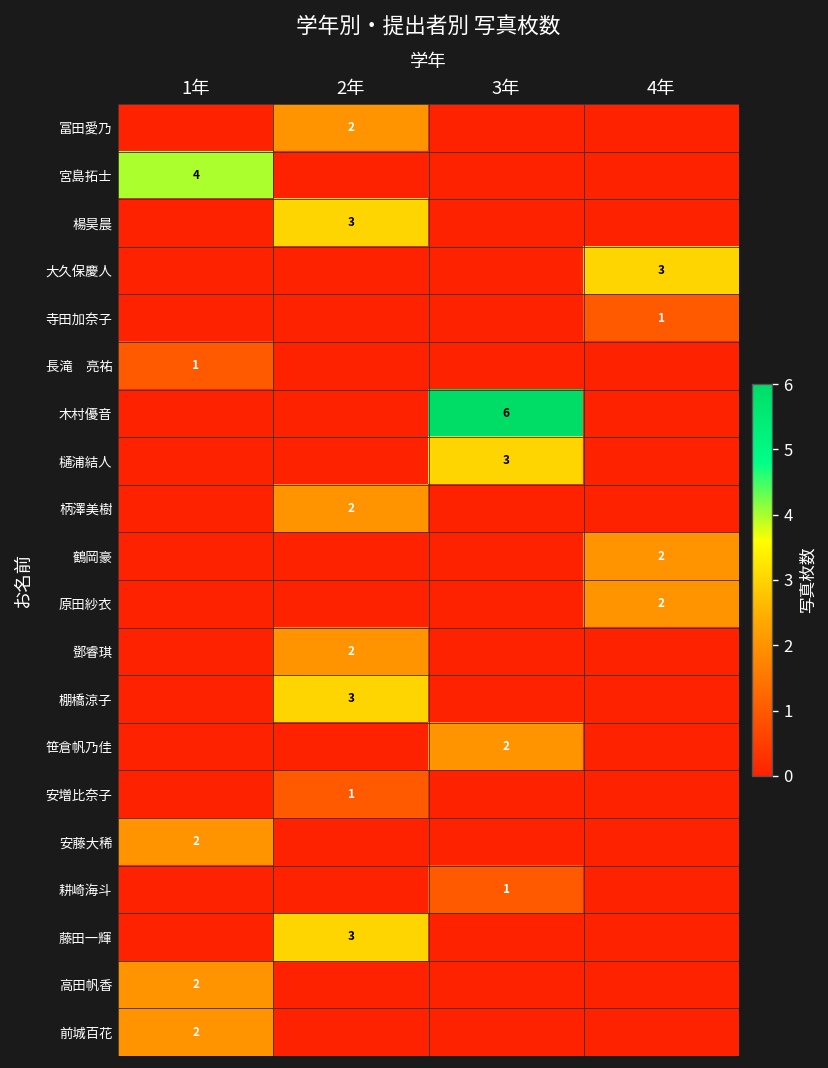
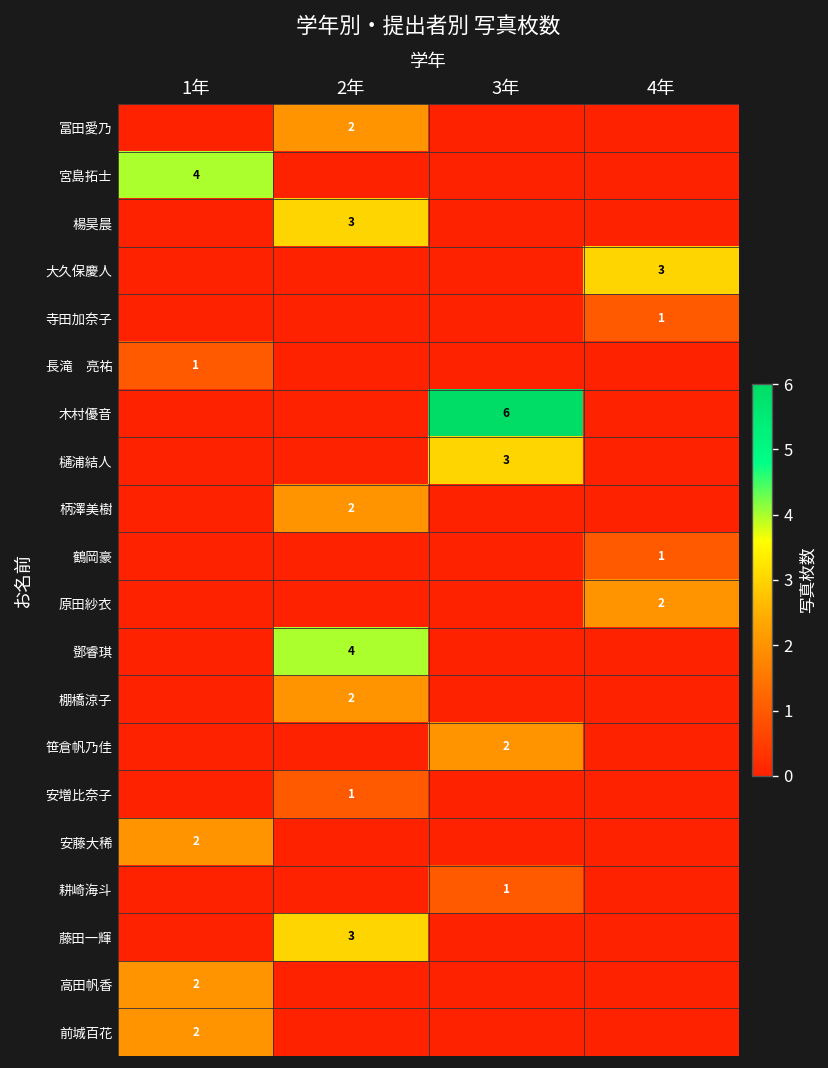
鶴岡豪, 4年: 2 -> 1
鄧睿琪, 2年: 2 -> 4
棚橋涼子, 2年: 3 -> 2
